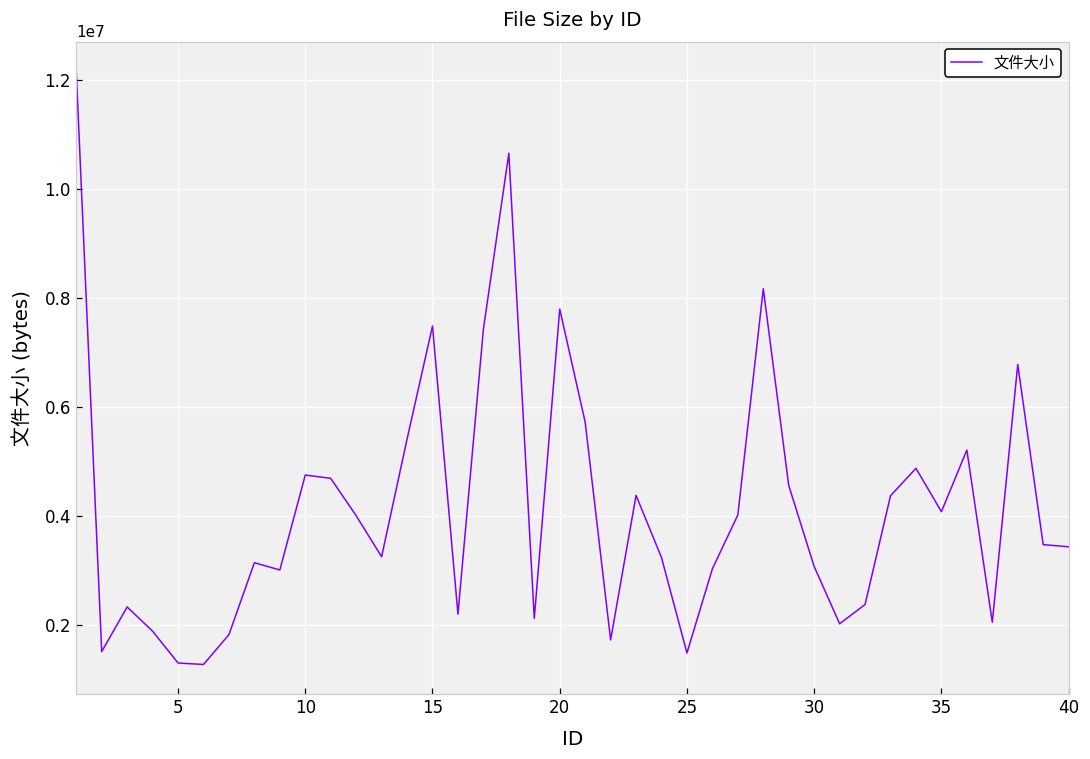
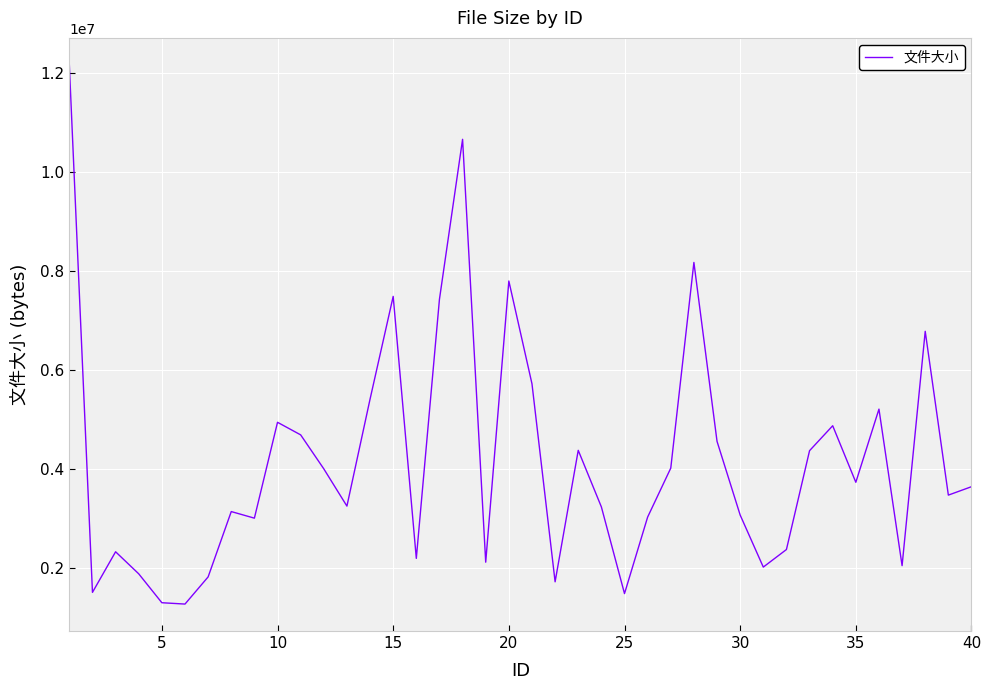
10: 4800000 -> 4900000
35: 4100000 -> 3700000
40: 3400000 -> 3600000
